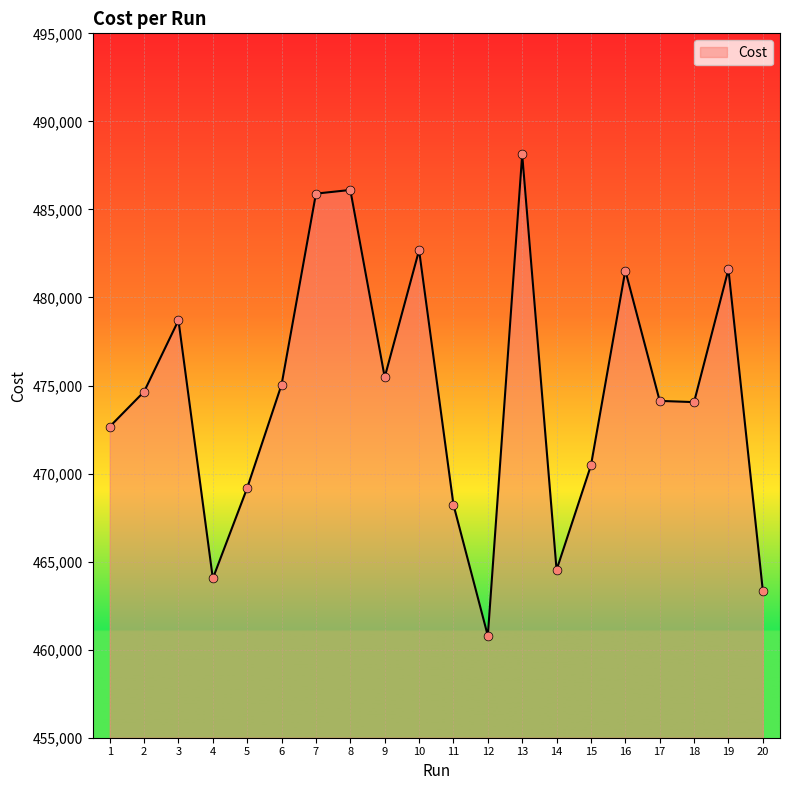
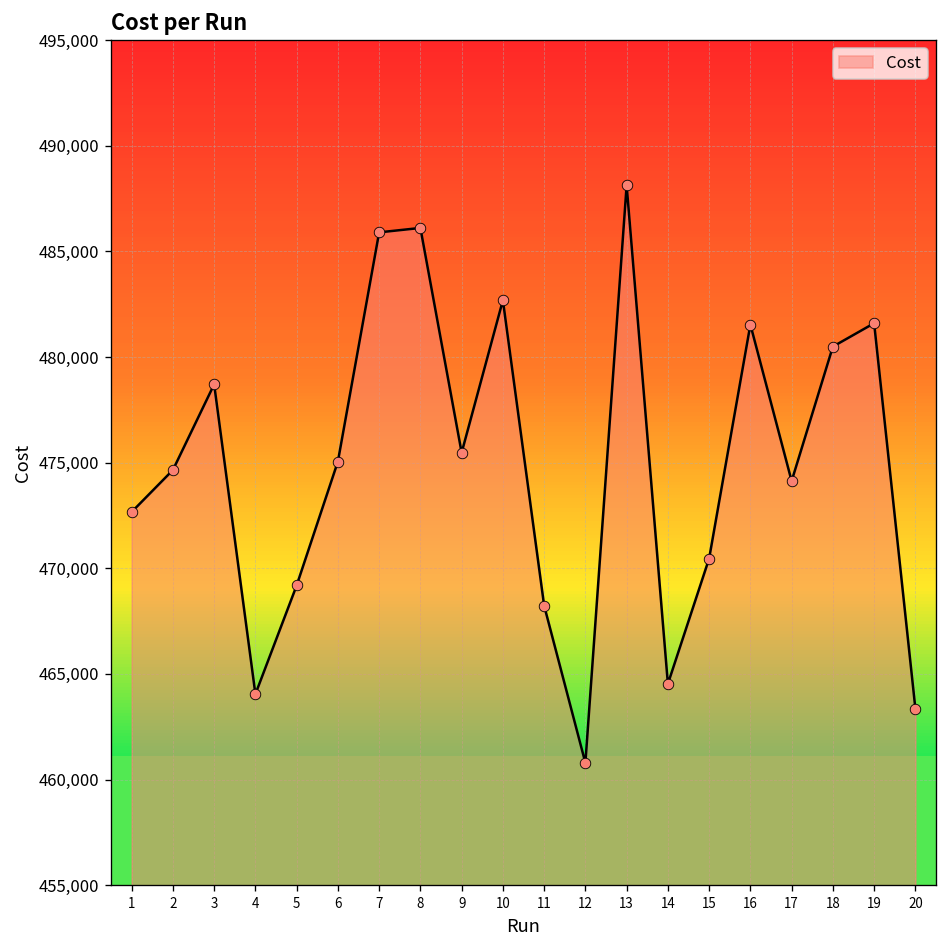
18: 474,100 -> 480,500
